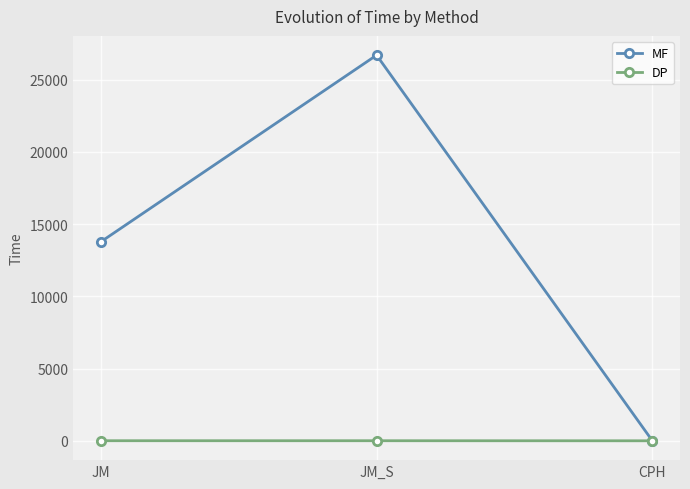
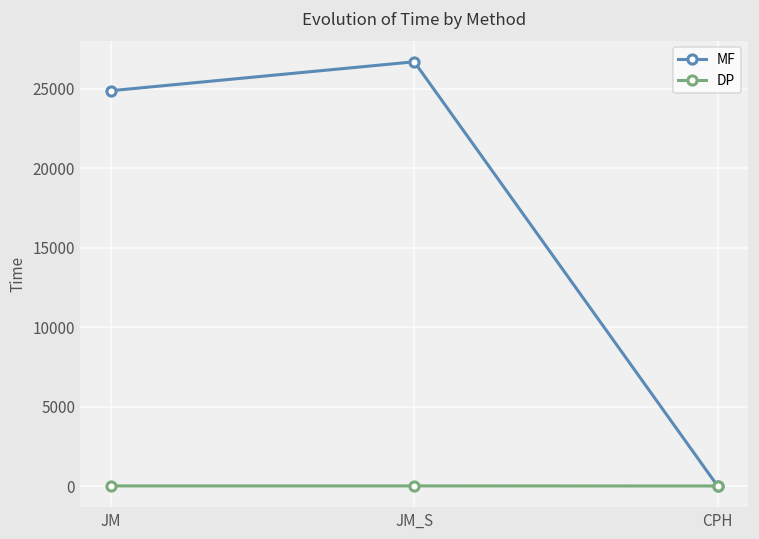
MF, JM: 13800 -> 24900
